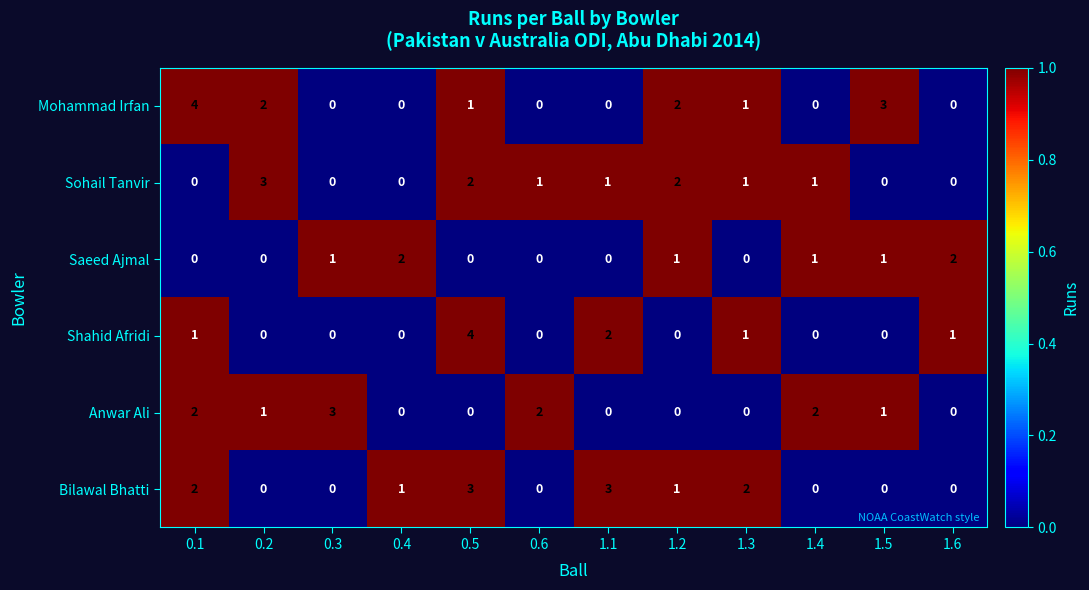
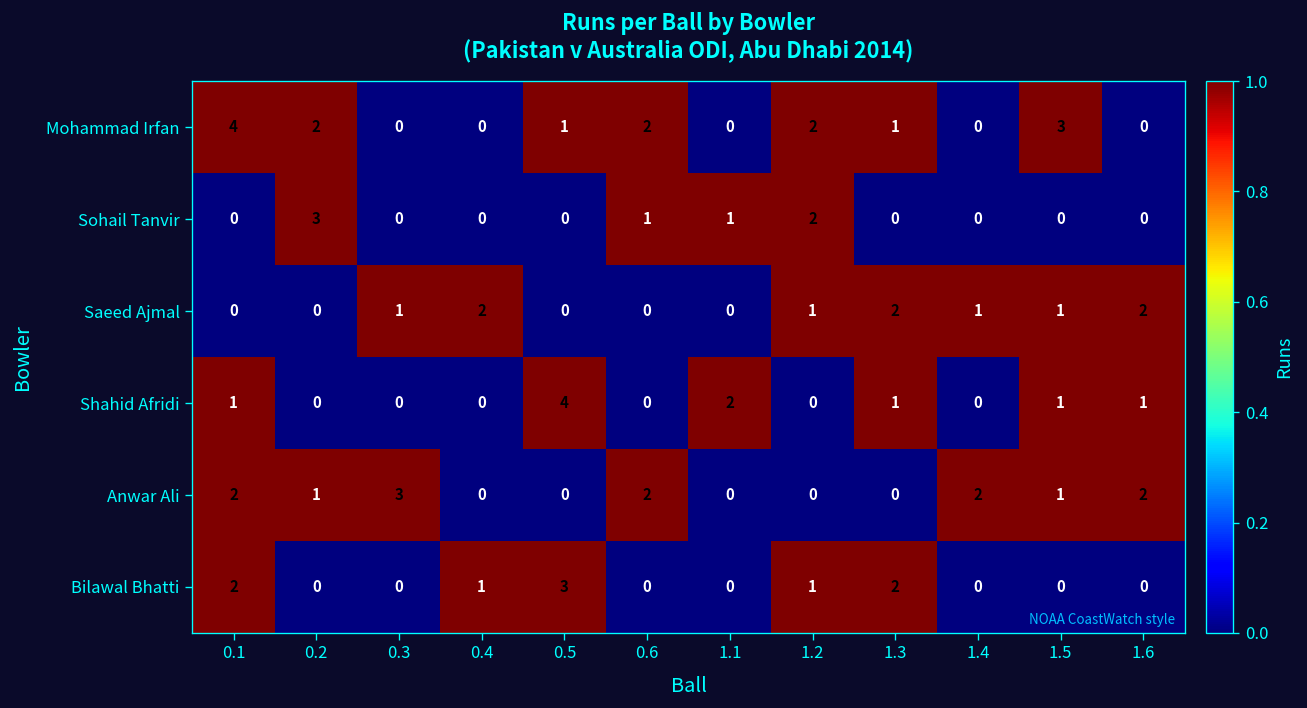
Mohammad Irfan, 0.6: 0 -> 2
Sohail Tanvir, 0.5: 2 -> 0
Sohail Tanvir, 1.3: 1 -> 0
Sohail Tanvir, 1.4: 1 -> 0
Saeed Ajmal, 1.3: 0 -> 2
Shahid Afridi, 1.5: 0 -> 1
Anwar Ali, 1.6: 0 -> 2
Bilawal Bhatti, 1.1: 3 -> 0
